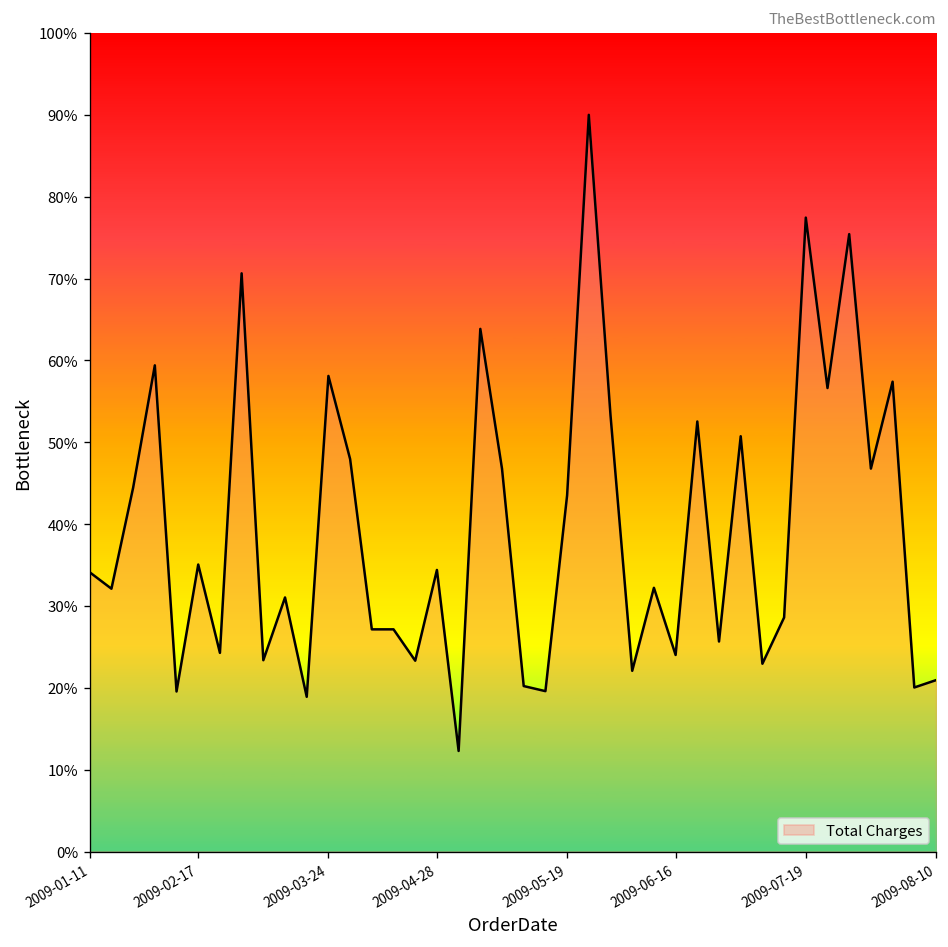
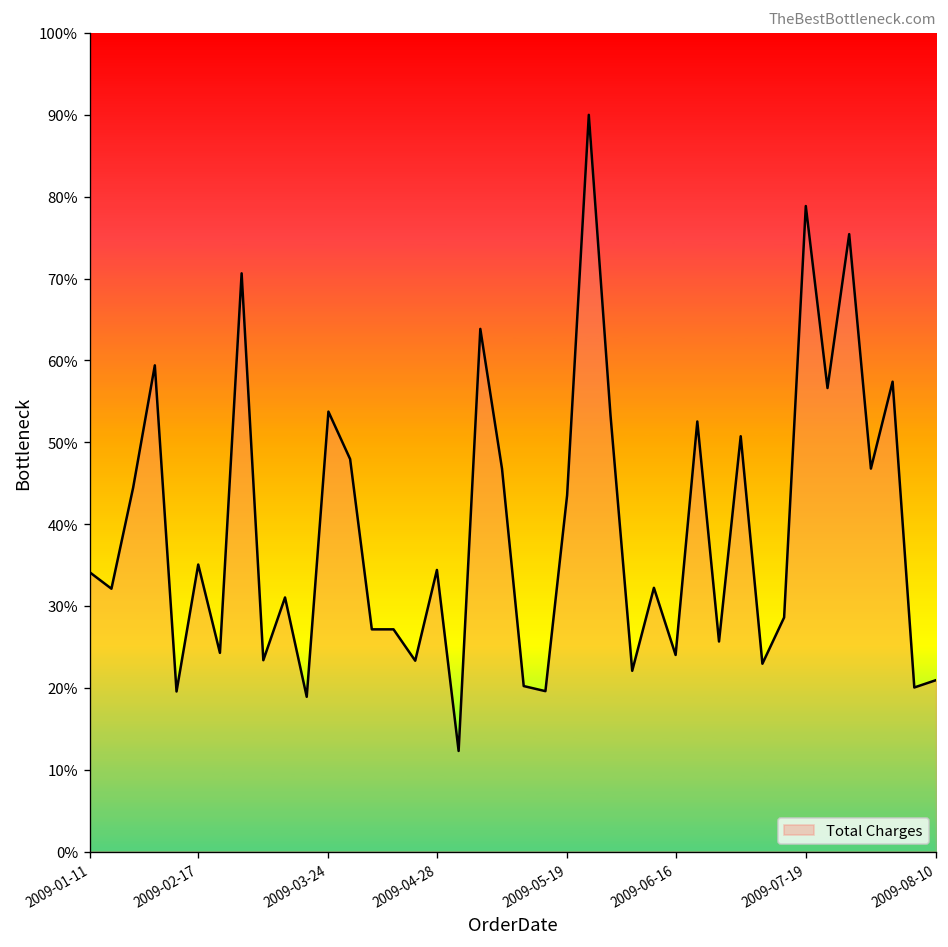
2009-03-24: 58% -> 54%
2009-07-19: 77% -> 79%
